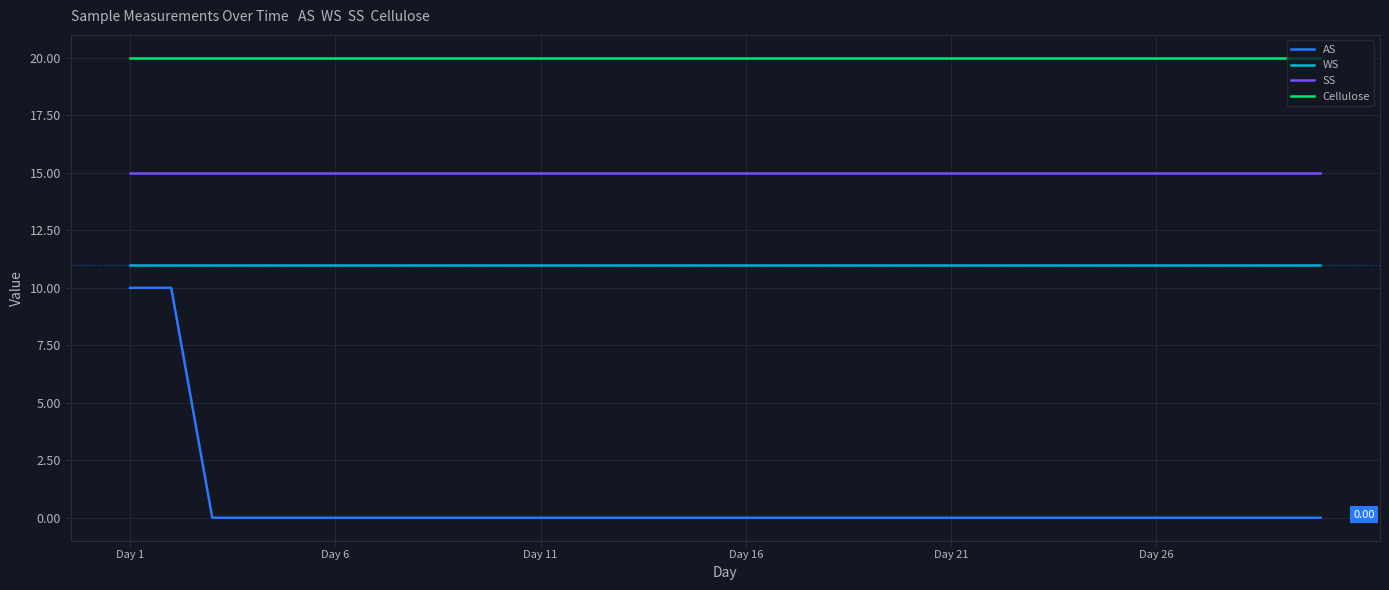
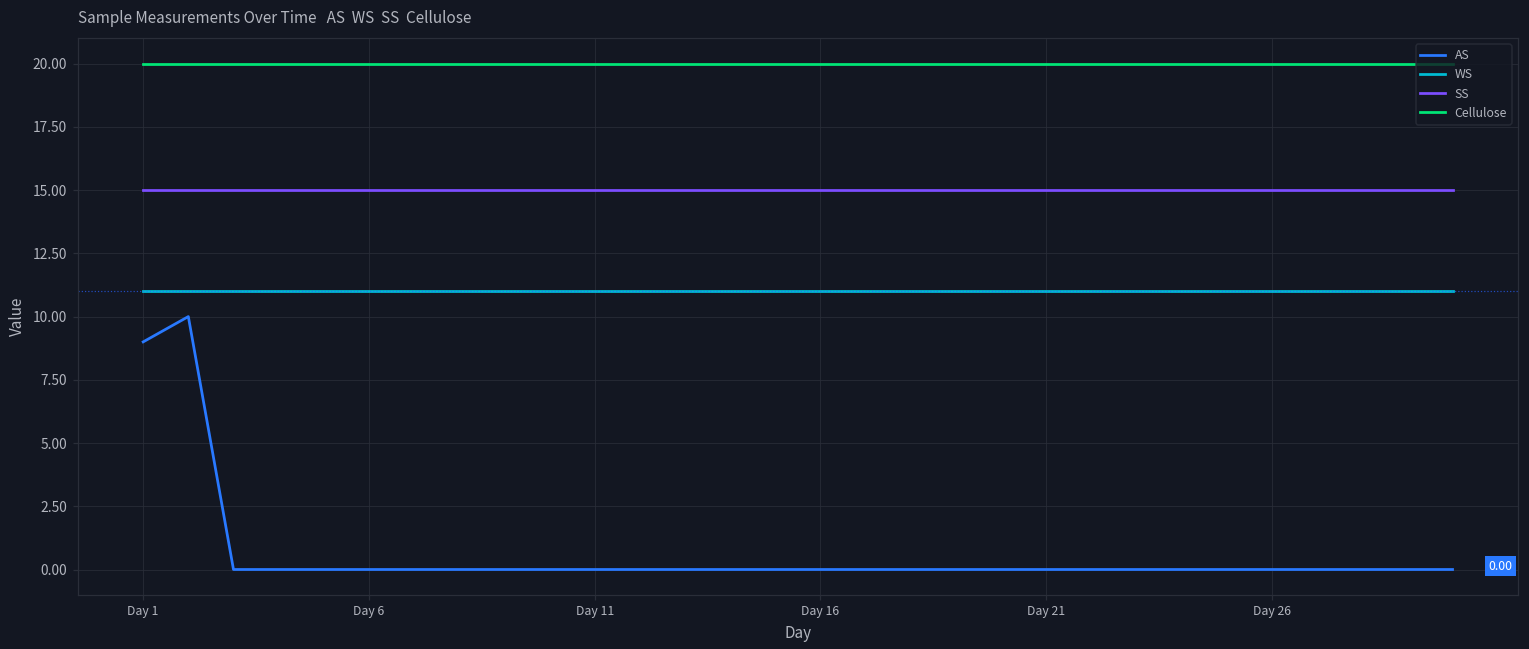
AS, Day 1: 10 -> 9
